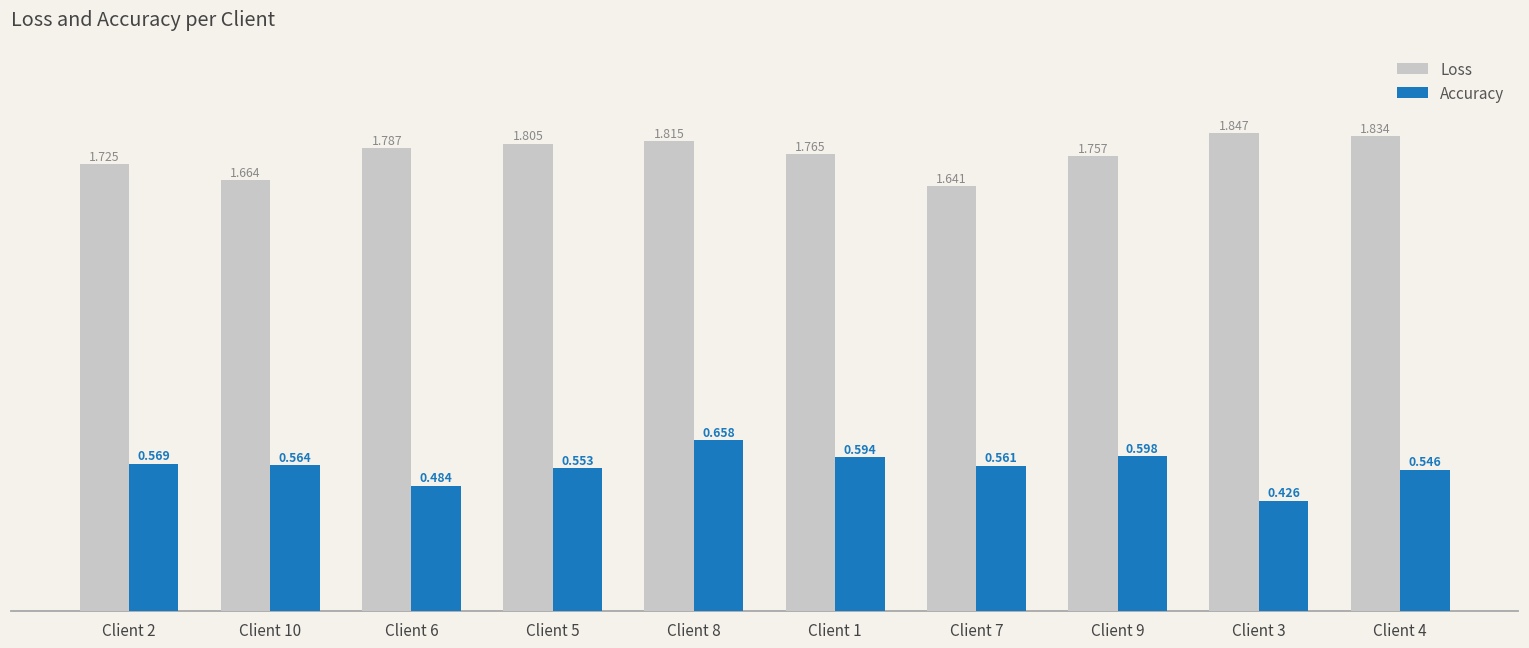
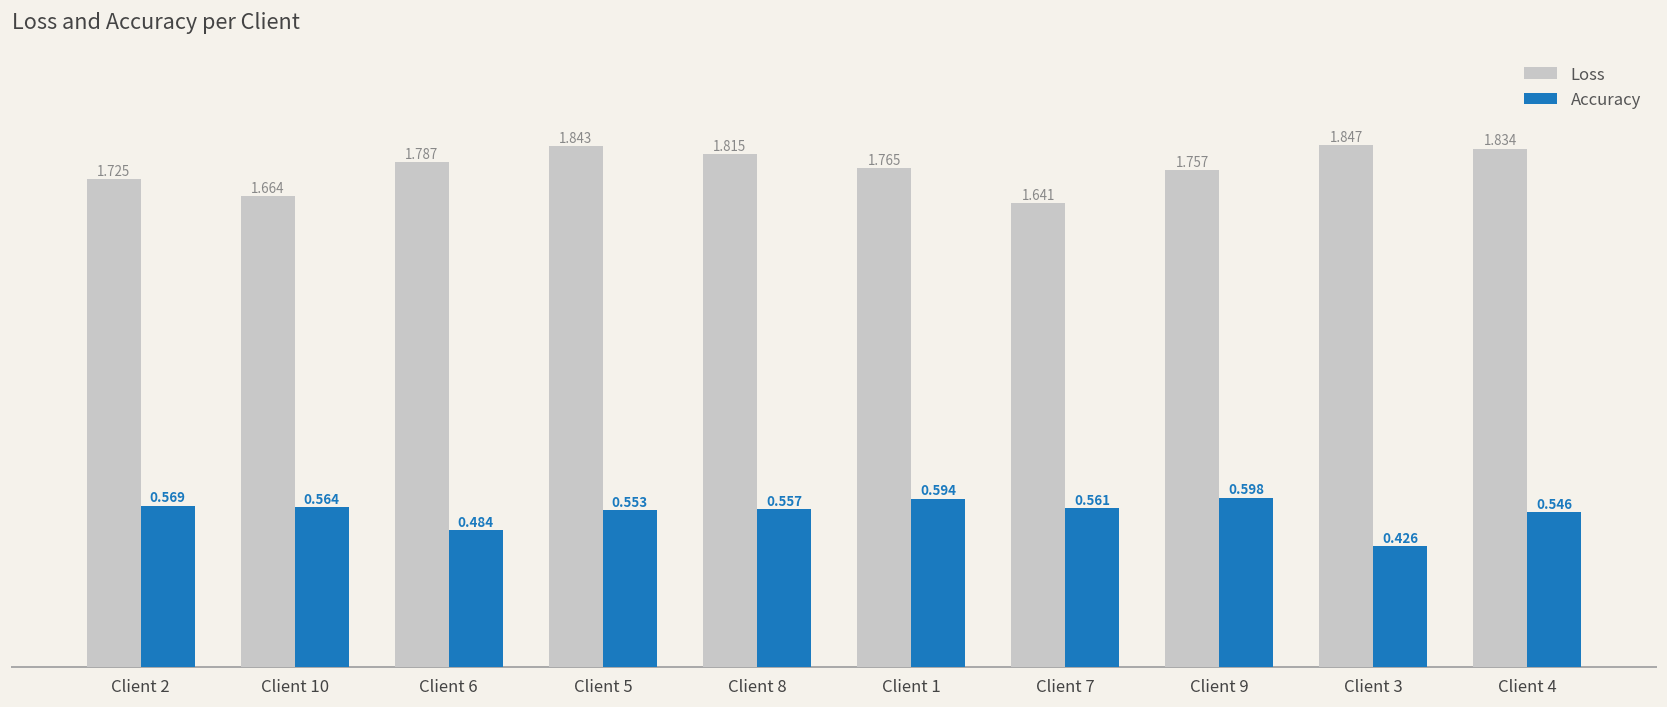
Loss, Client 5: 1.805 -> 1.843
Accuracy, Client 8: 0.658 -> 0.557
